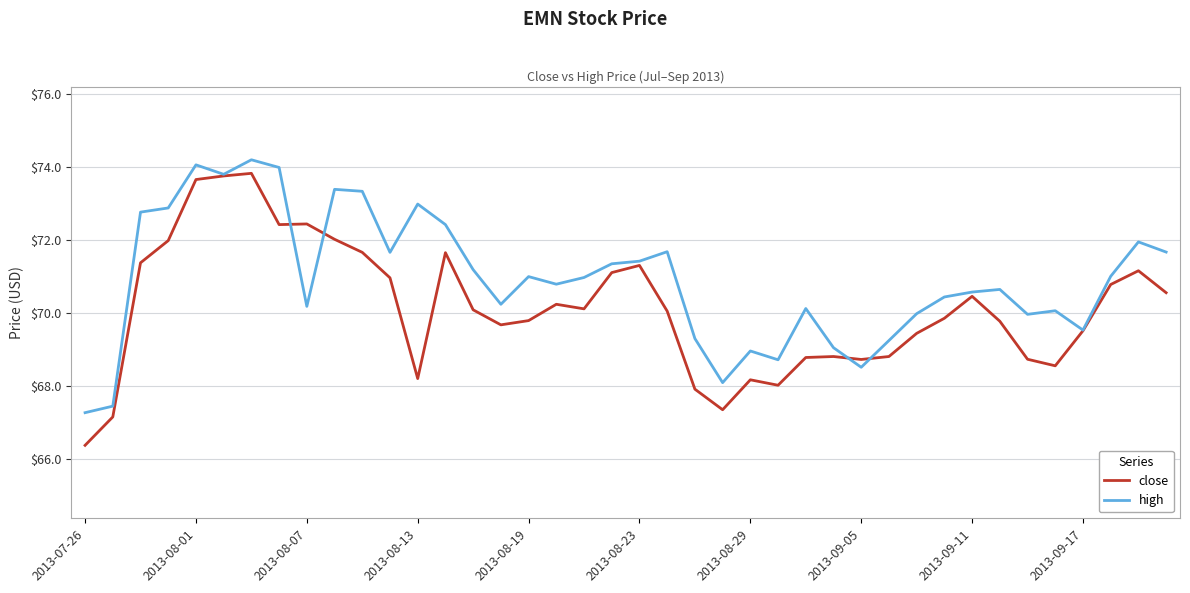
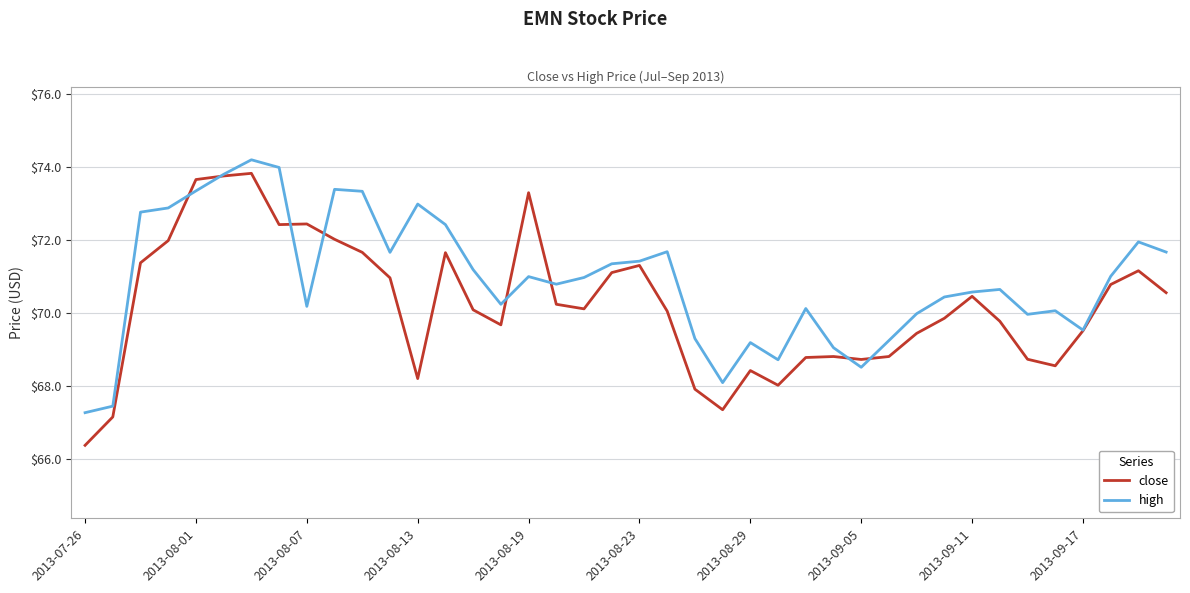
high, 2013-08-01: $74.1 -> $73.3
close, 2013-08-19: $69.8 -> $73.3
close, 2013-08-29: $68.2 -> $68.4
high, 2013-08-29: $69.0 -> $69.2
